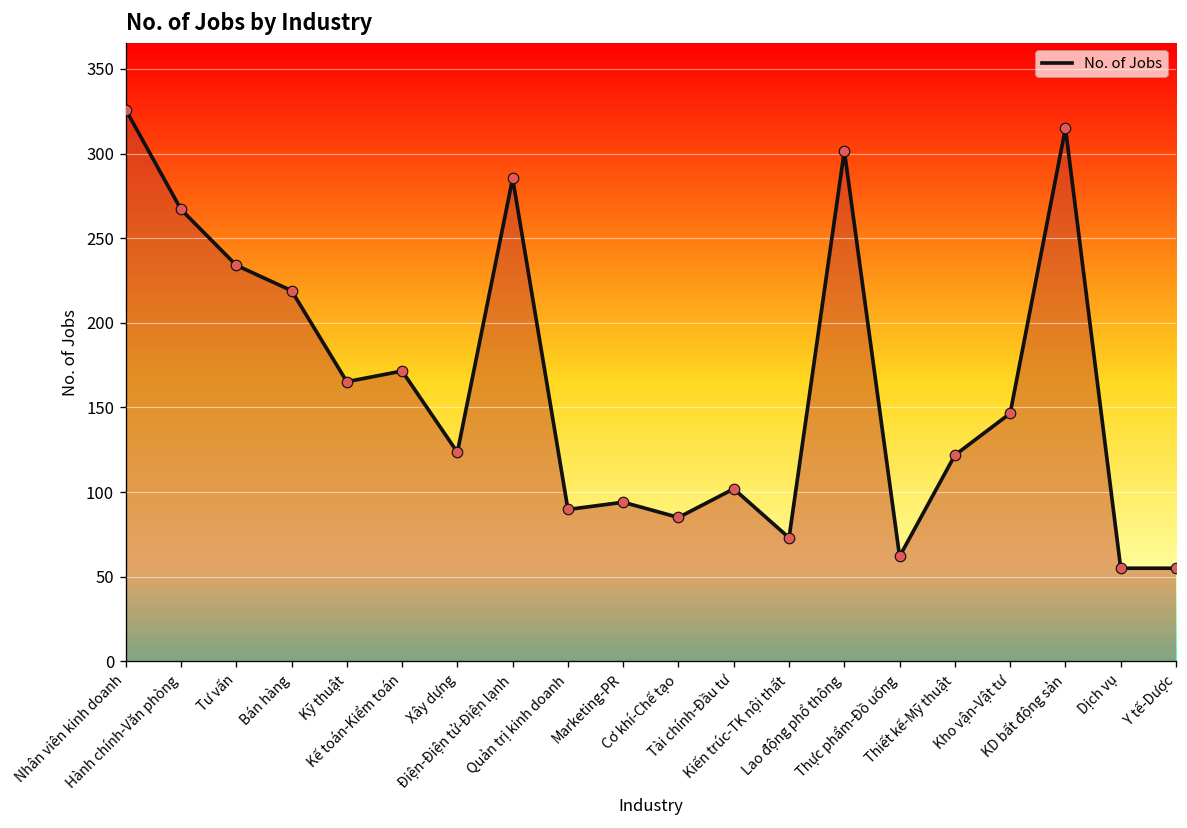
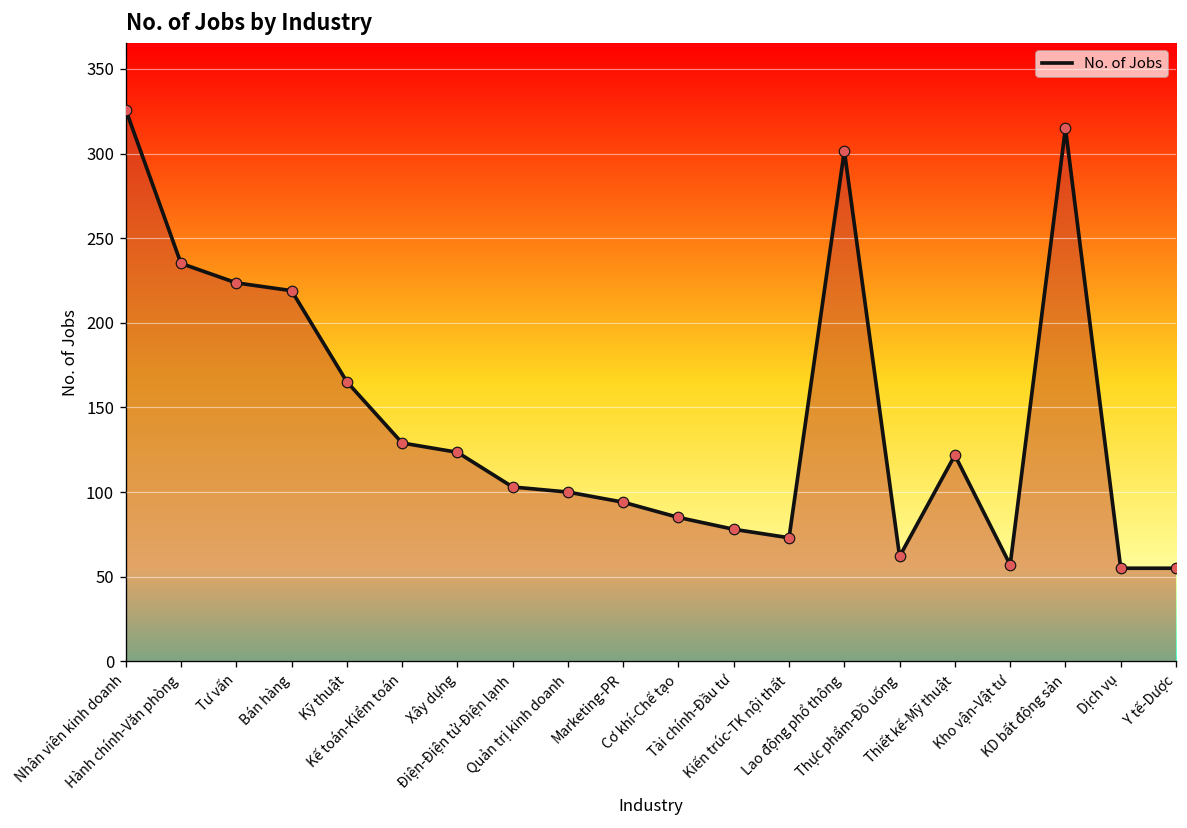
Hành chính-Văn phòng: 267 -> 235
Tư vấn: 234 -> 224
Kế toán-Kiểm toán: 172 -> 129
Điện-Điện tử-Điện lạnh: 285 -> 103
Quản trị kinh doanh: 90 -> 100
Tài chính-Đầu tư: 102 -> 78
Kho vận-Vật tư: 147 -> 57
